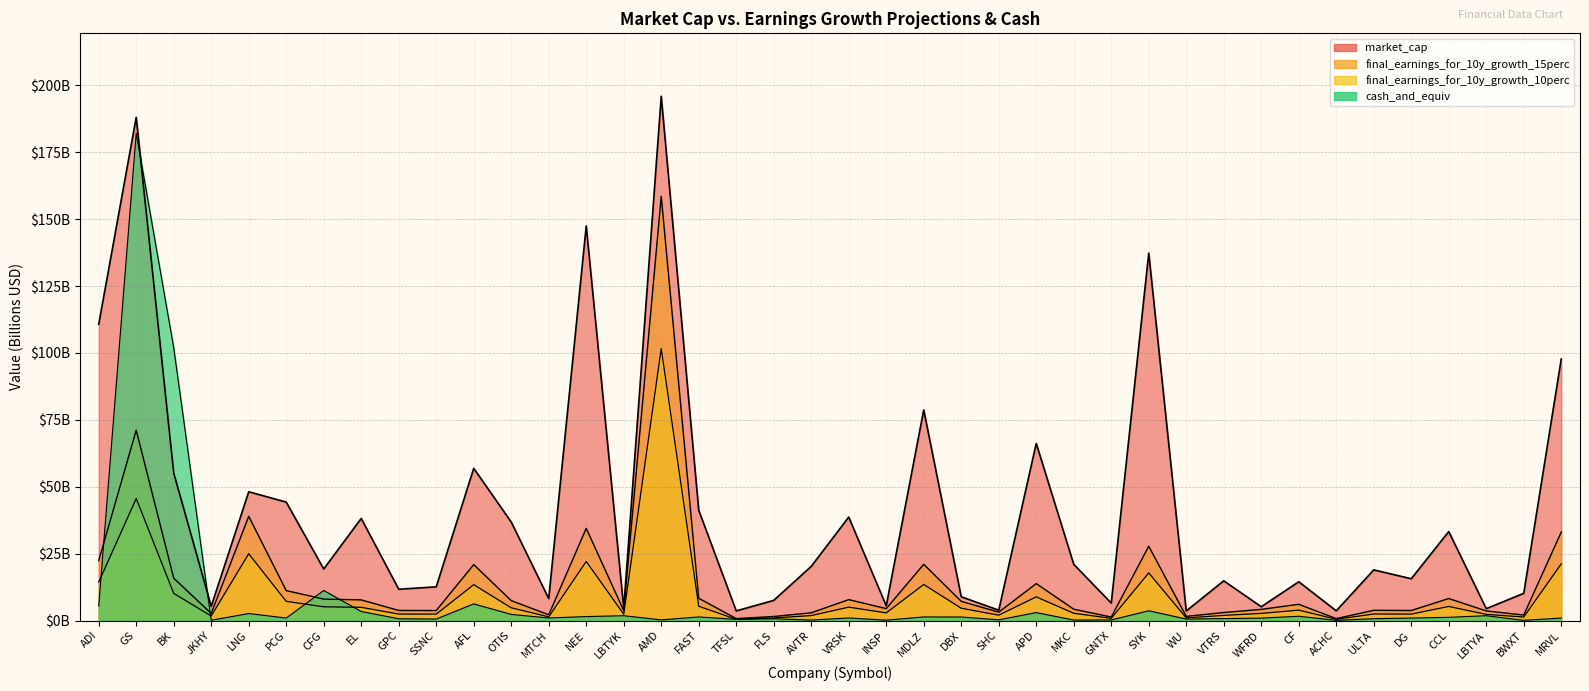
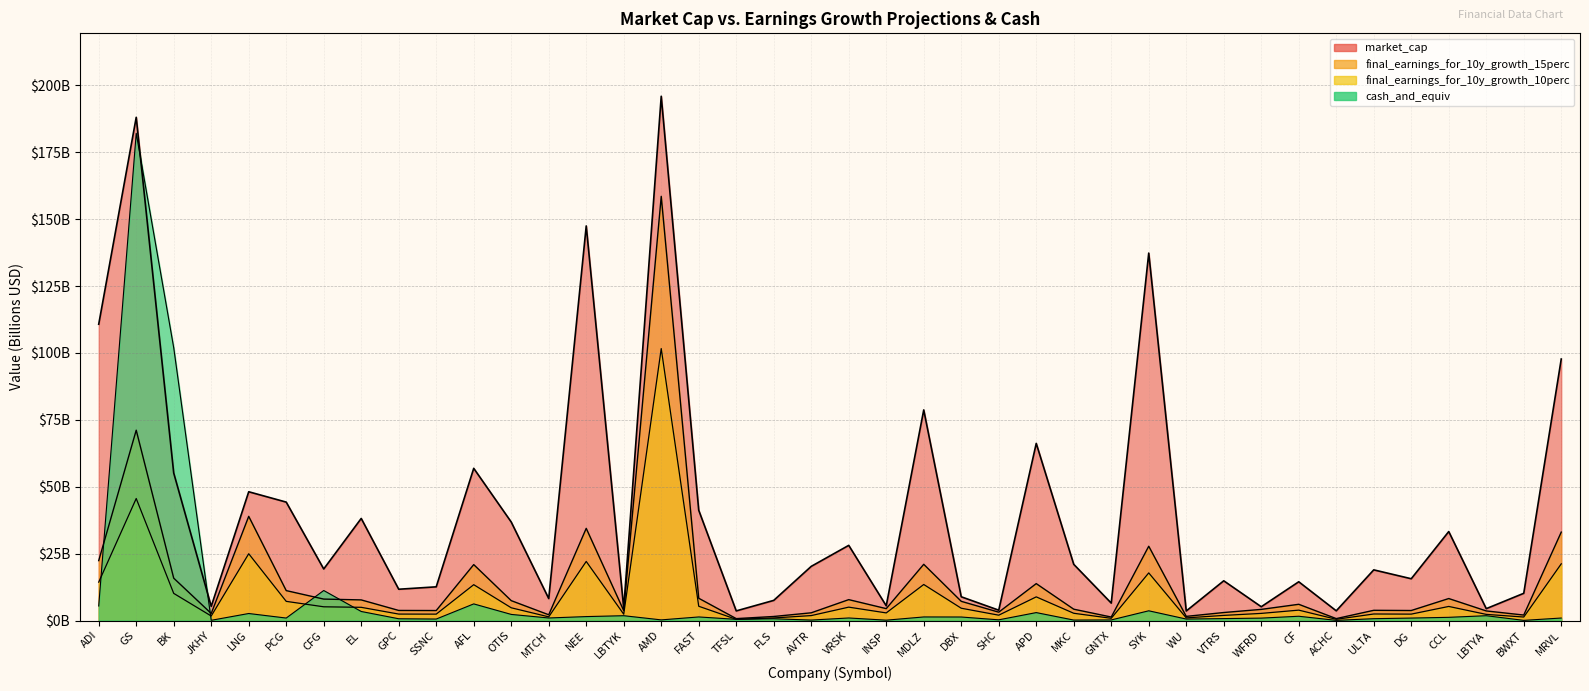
market_cap, VRSK: $39000000000 -> $28000000000
